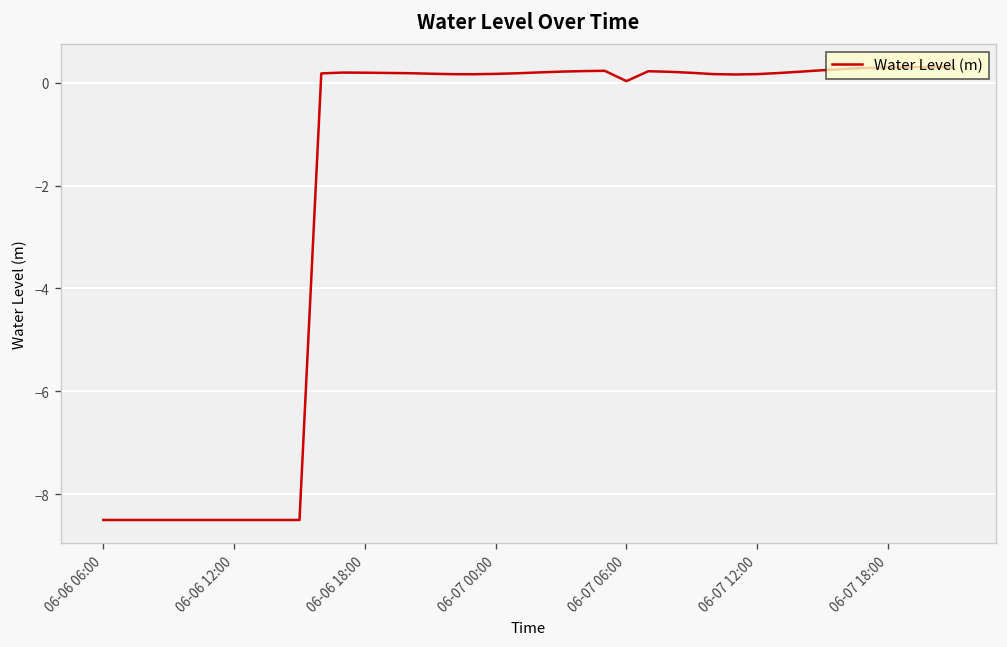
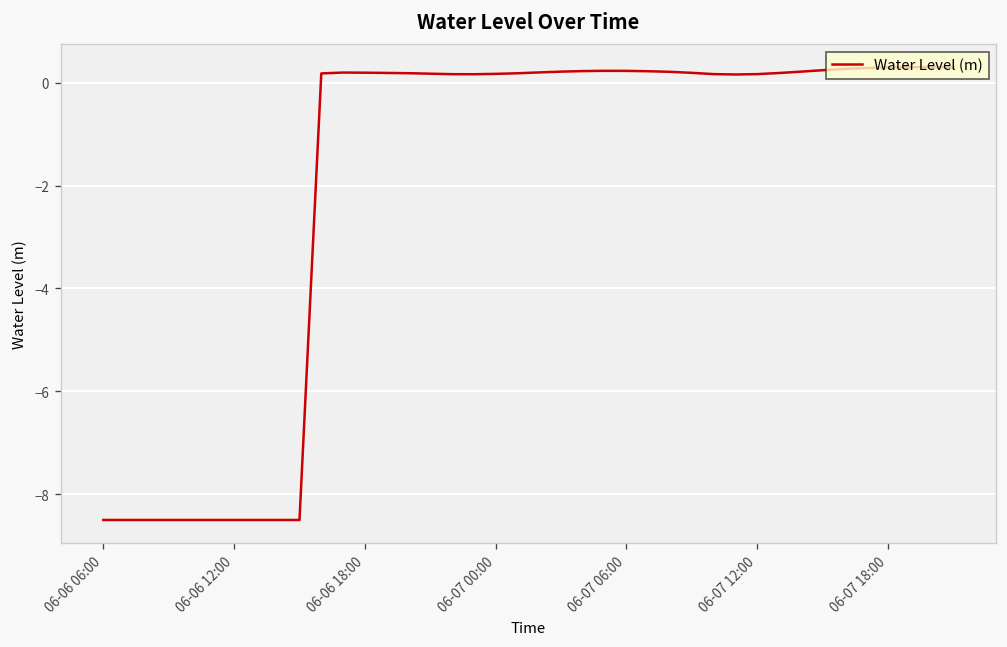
06-07 06:00: 0.0 -> 0.2
